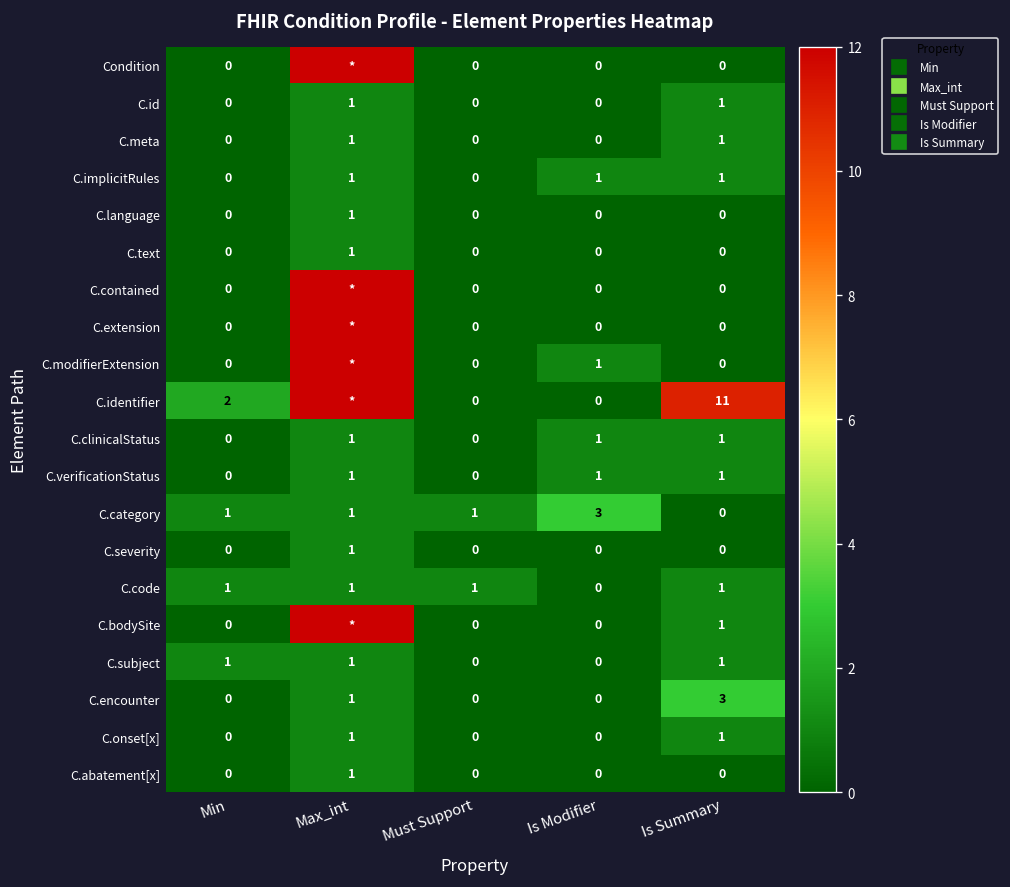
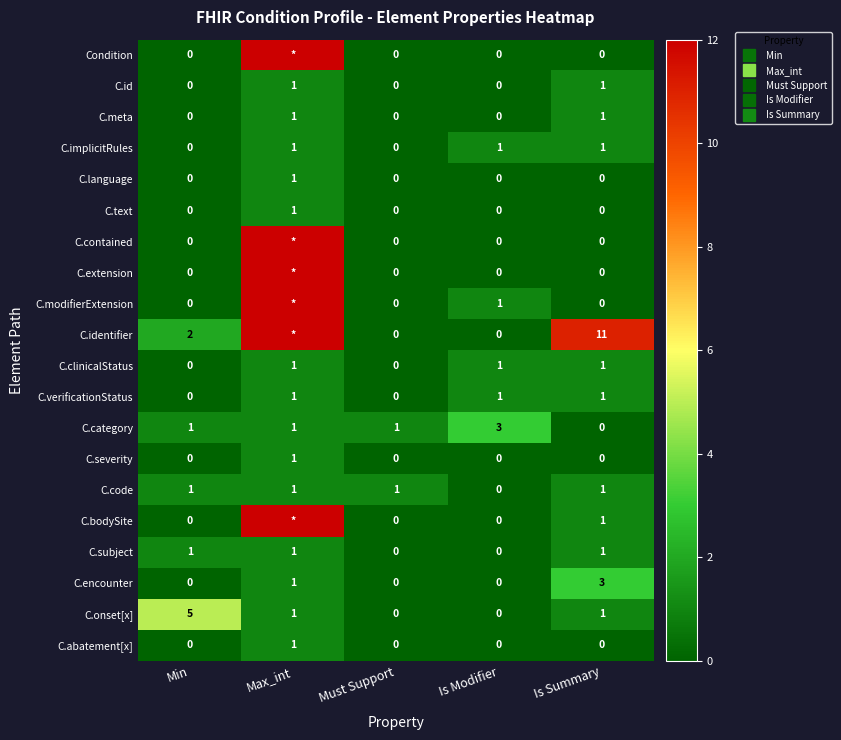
C.onset[x], Min: 0 -> 5
